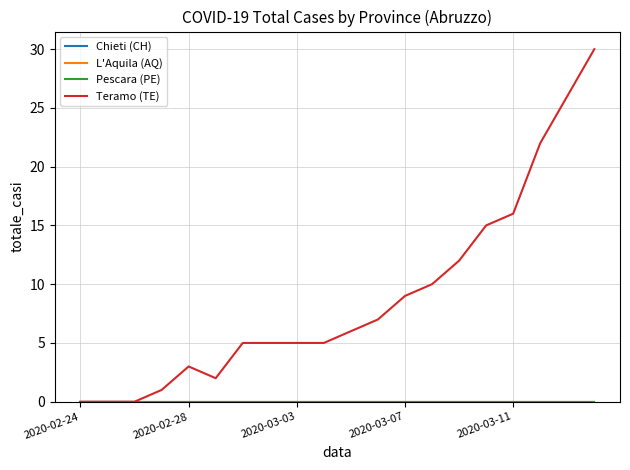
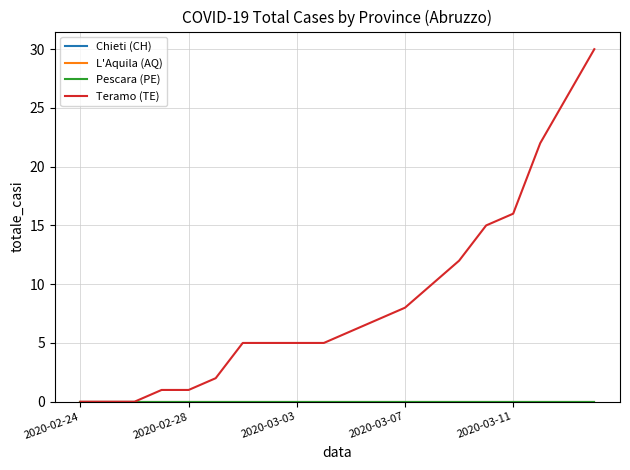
Teramo (TE), 2020-02-28: 3 -> 1
Teramo (TE), 2020-03-07: 9 -> 8
